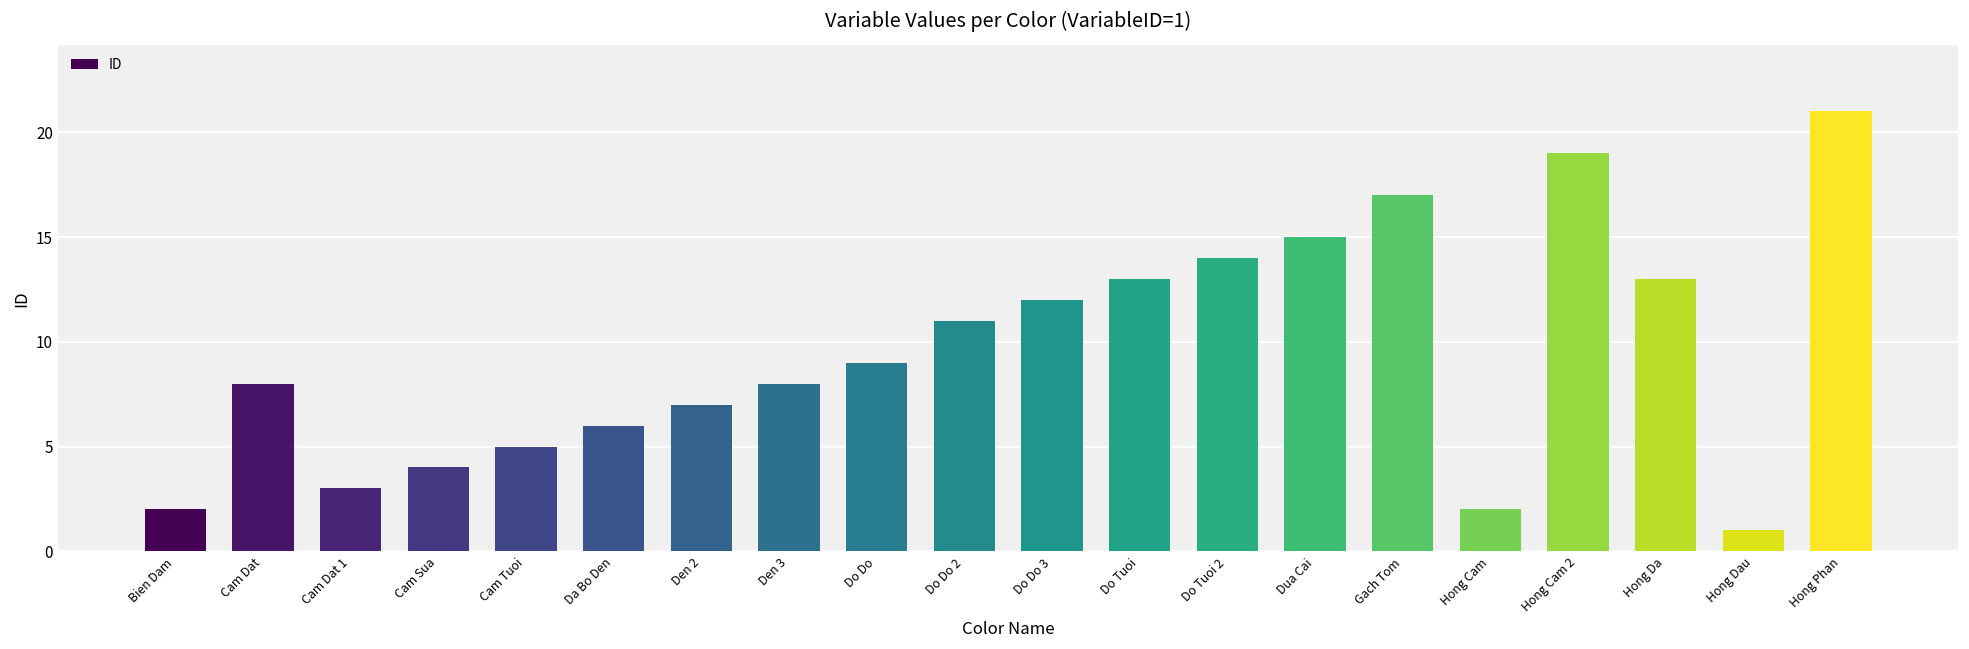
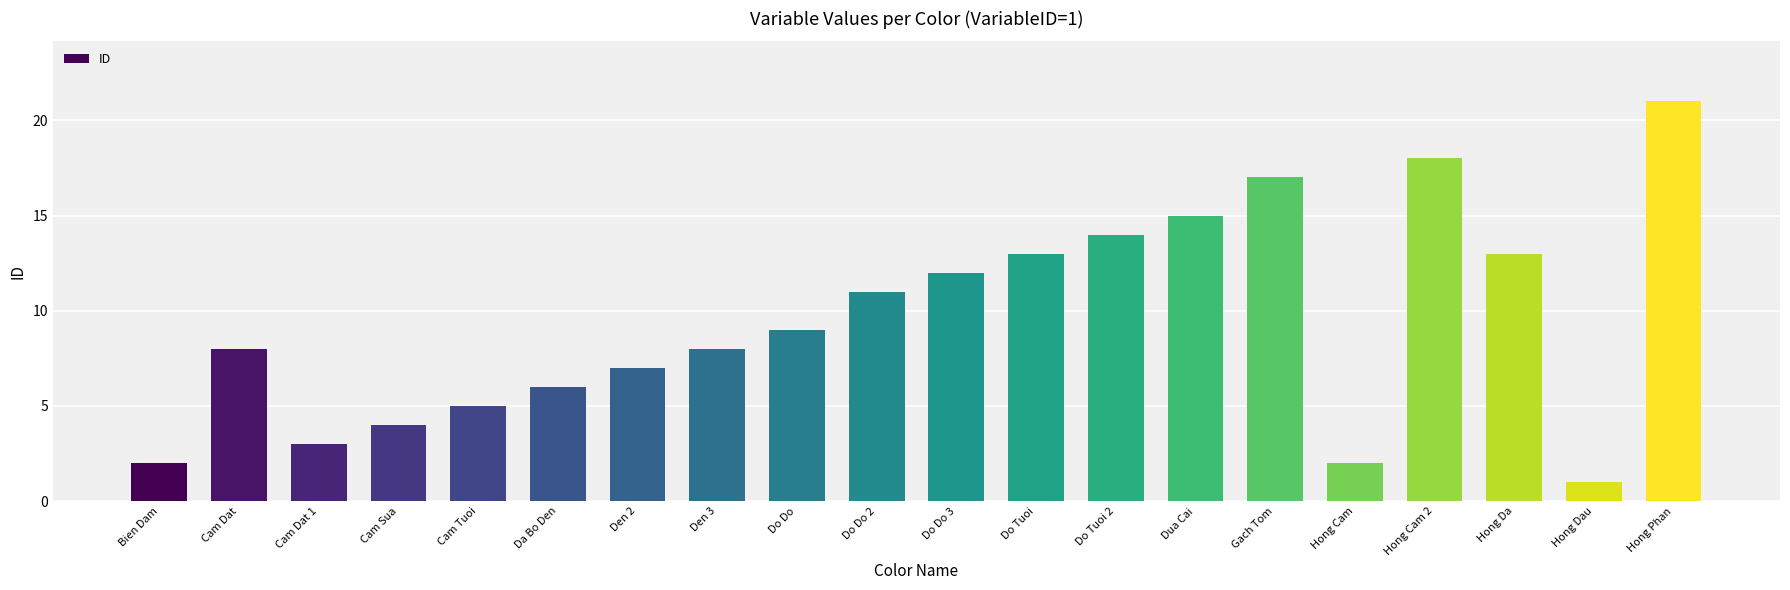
Hong Cam 2: 19 -> 18
